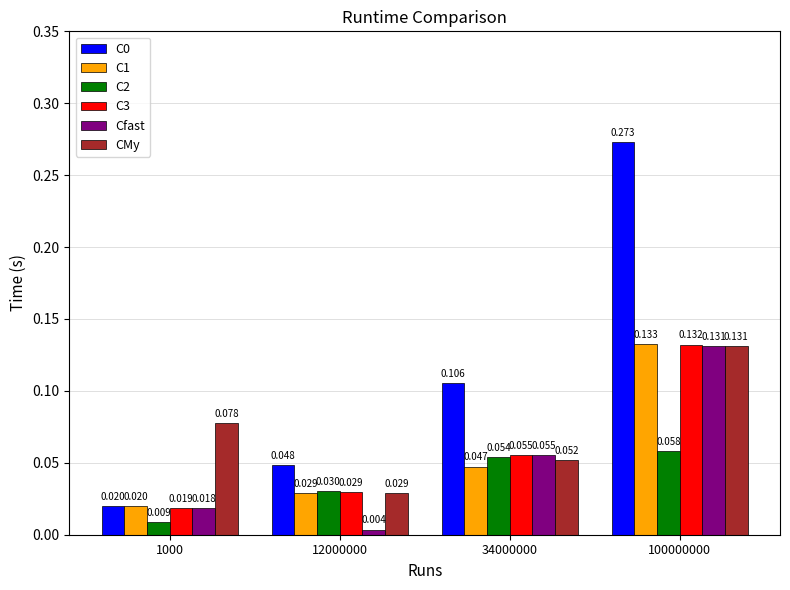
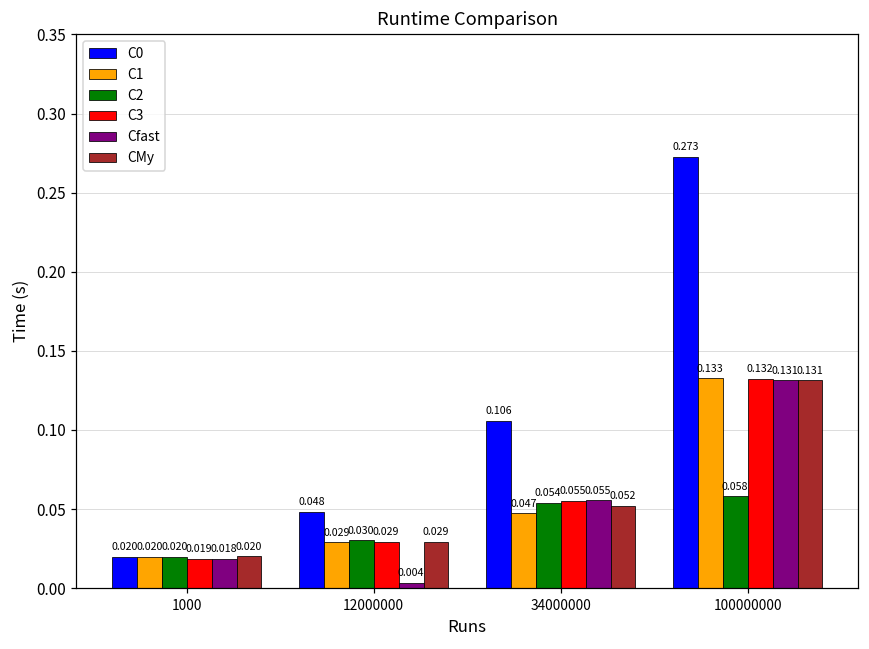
C2, 1000: 0.009 -> 0.020
CMy, 1000: 0.078 -> 0.020
